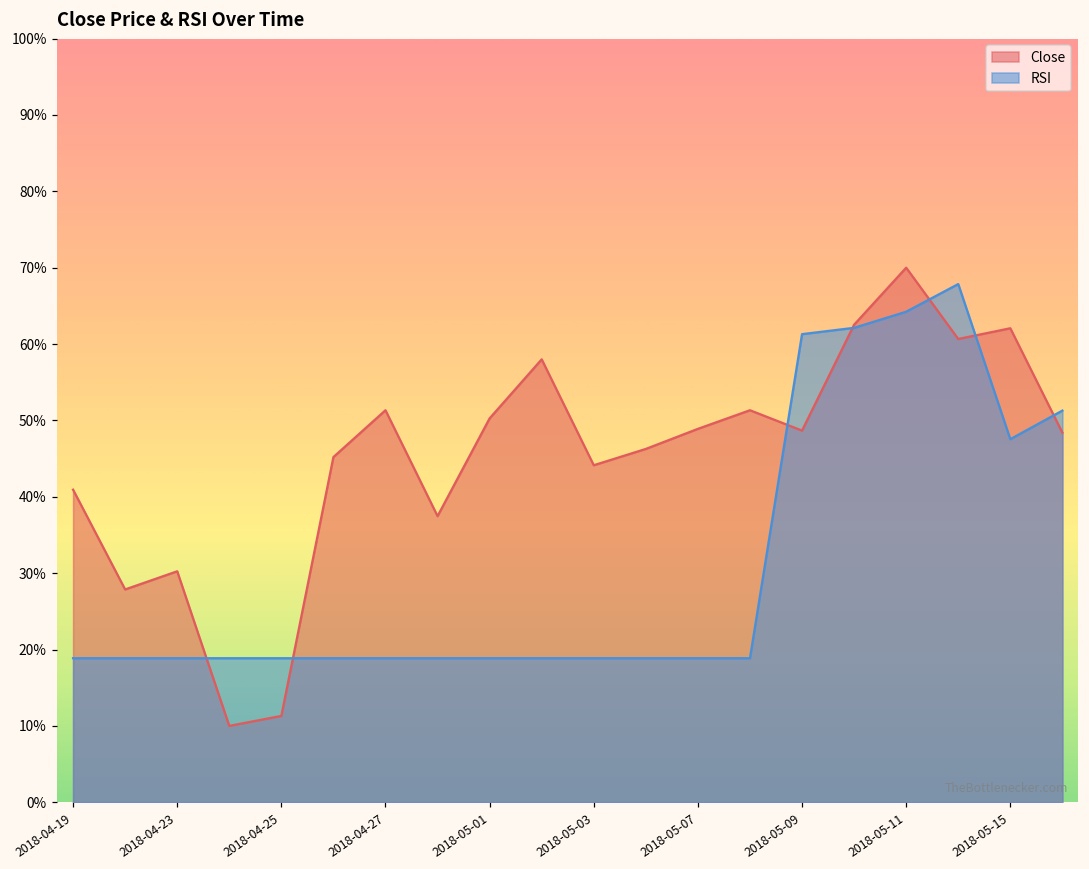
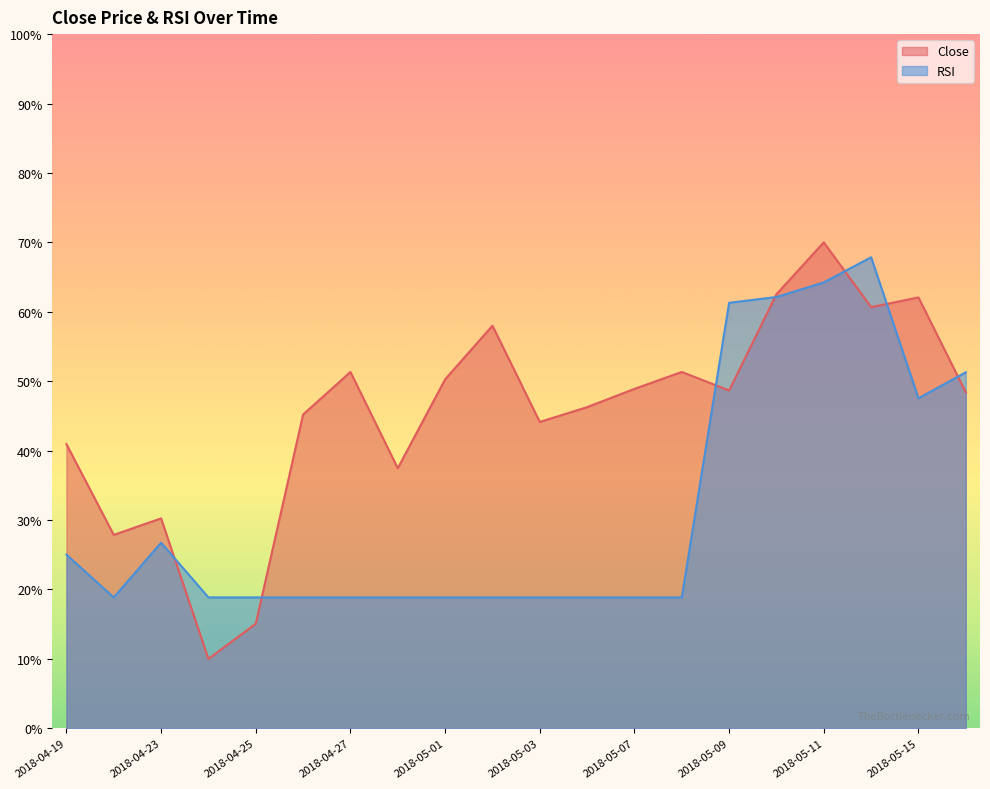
RSI, 2018-04-19: 19% -> 25%
RSI, 2018-04-23: 19% -> 27%
Close, 2018-04-25: 11% -> 15%
